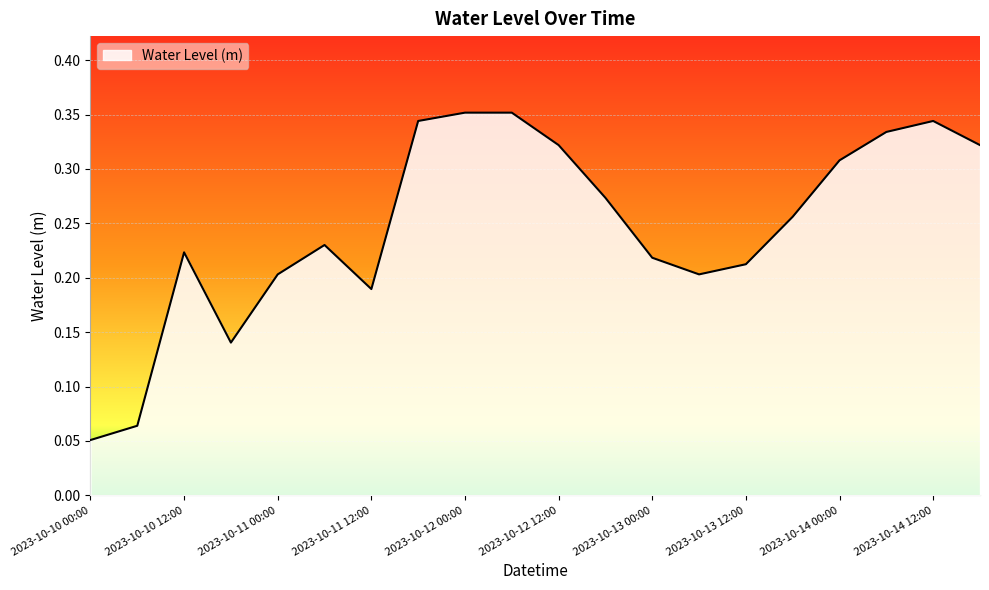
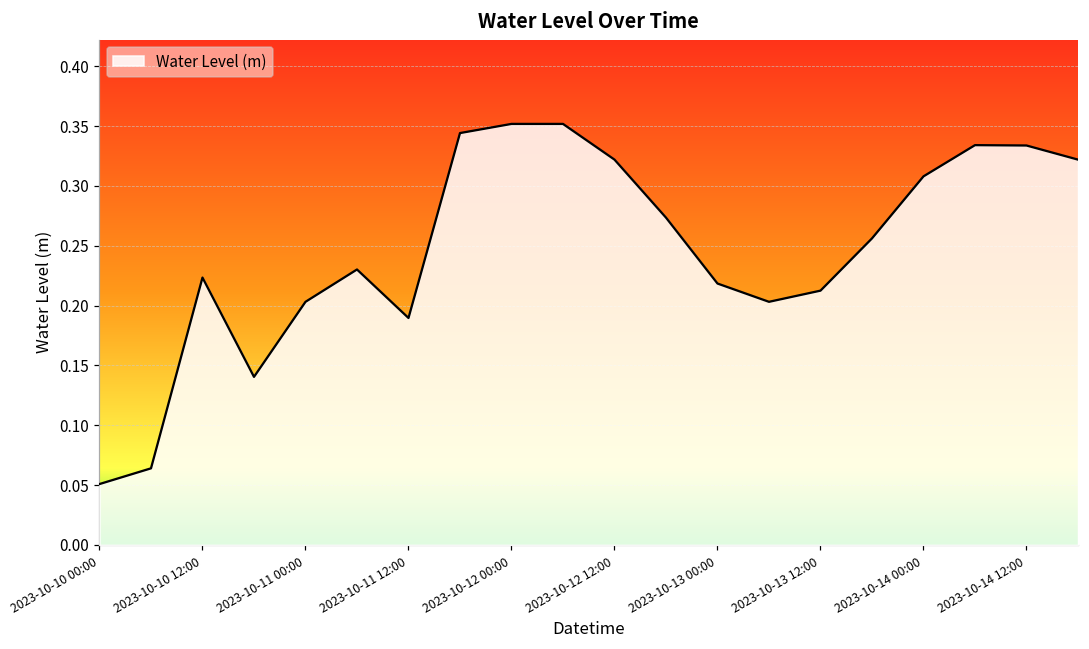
2023-10-14 12:00: 0.344 -> 0.334
